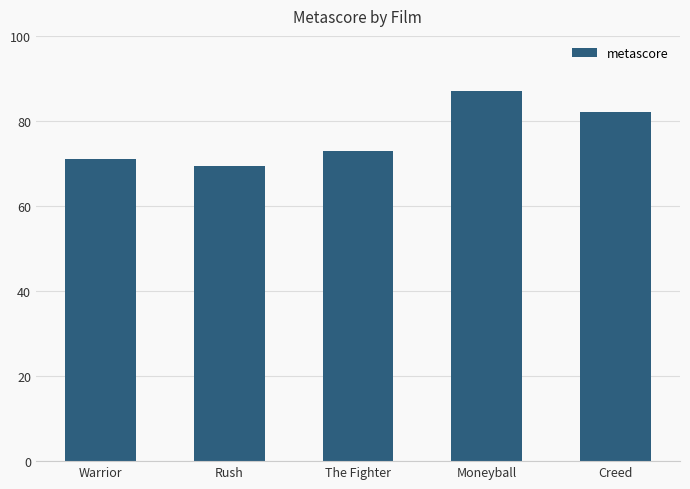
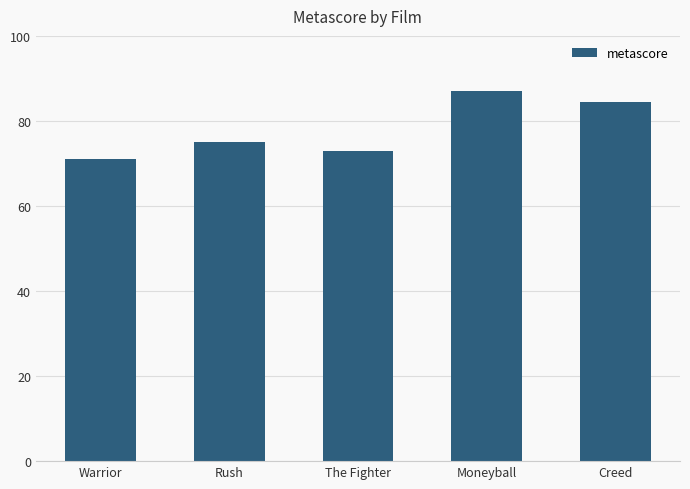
Rush: 69 -> 75
Creed: 82 -> 85
